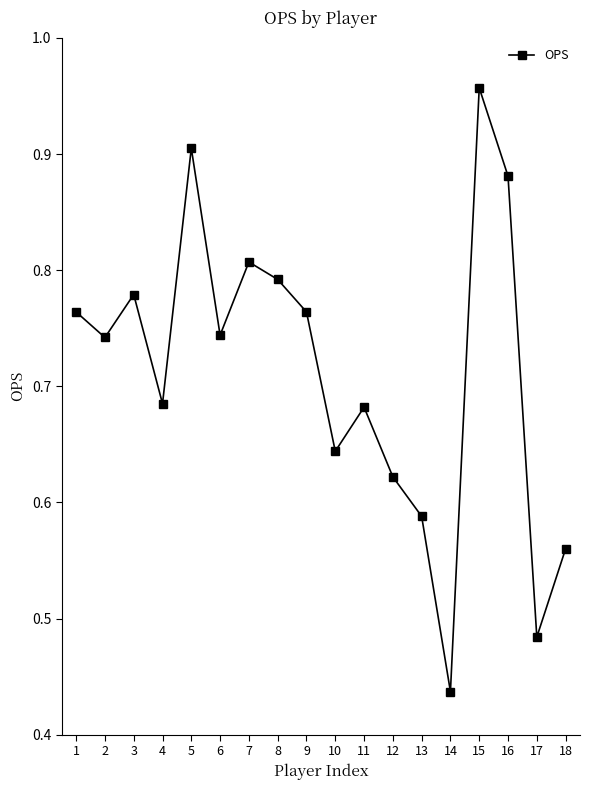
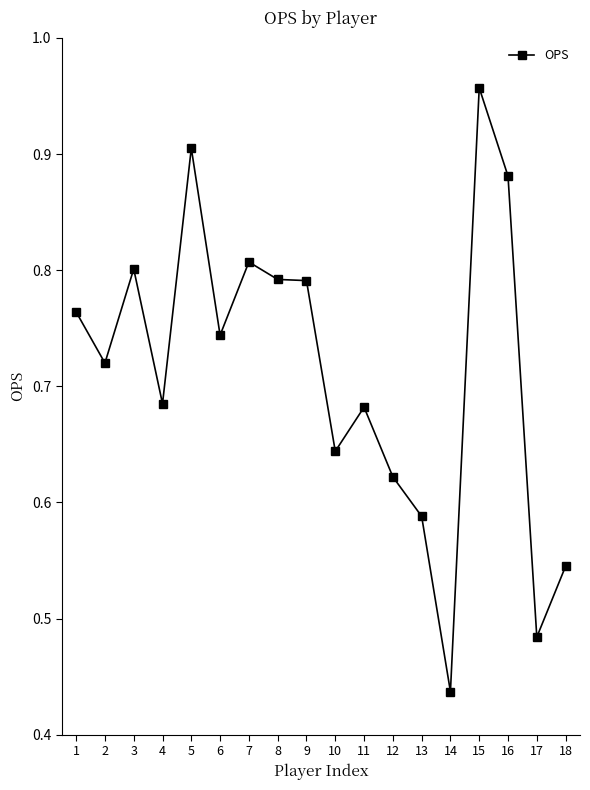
2: 0.742 -> 0.720
3: 0.779 -> 0.801
9: 0.764 -> 0.791
18: 0.560 -> 0.545
